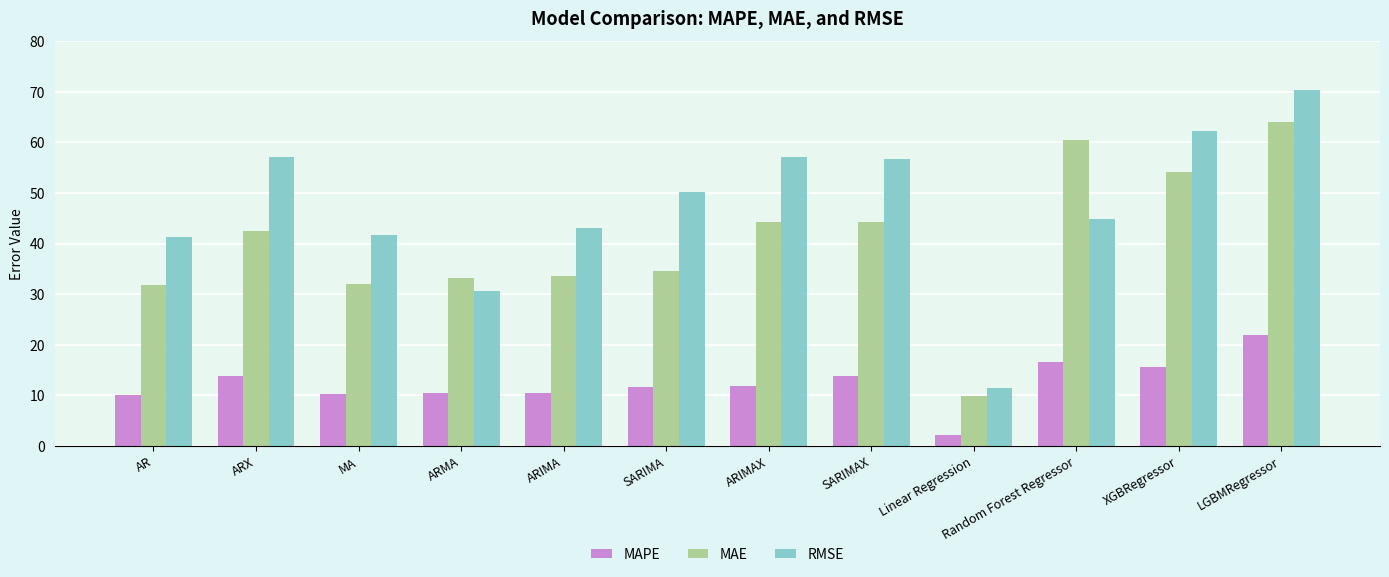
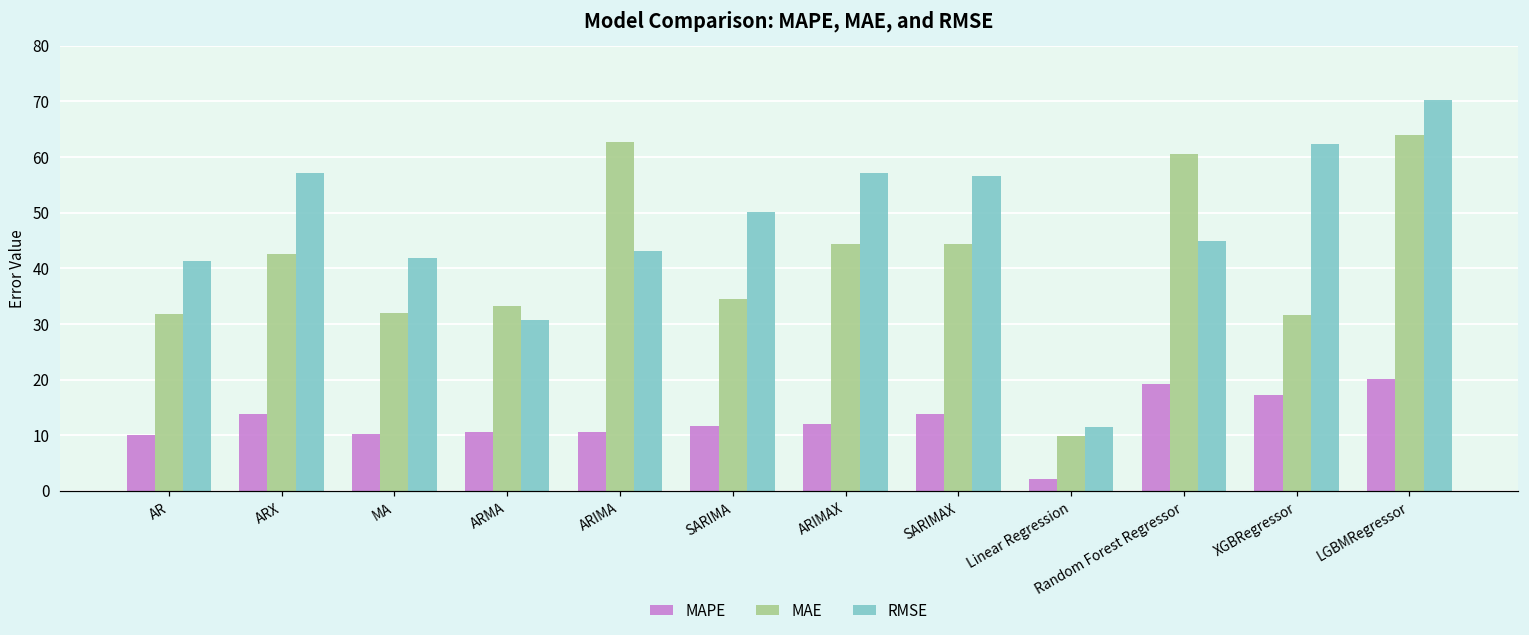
MAE, ARIMA: 34 -> 63
MAPE, Random Forest Regressor: 17 -> 19
MAPE, XGBRegressor: 16 -> 17
MAE, XGBRegressor: 54 -> 32
MAPE, LGBMRegressor: 22 -> 20
